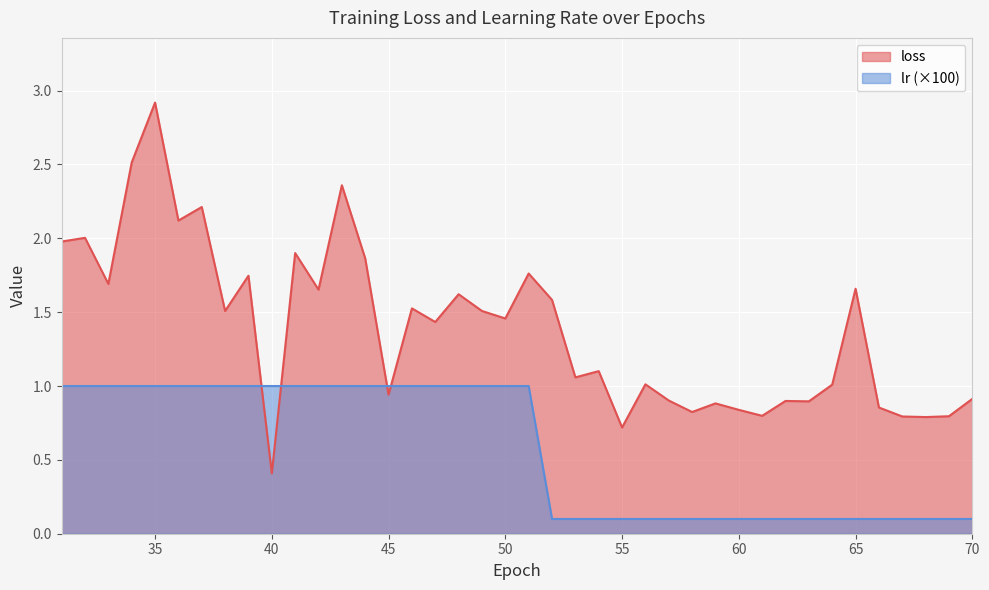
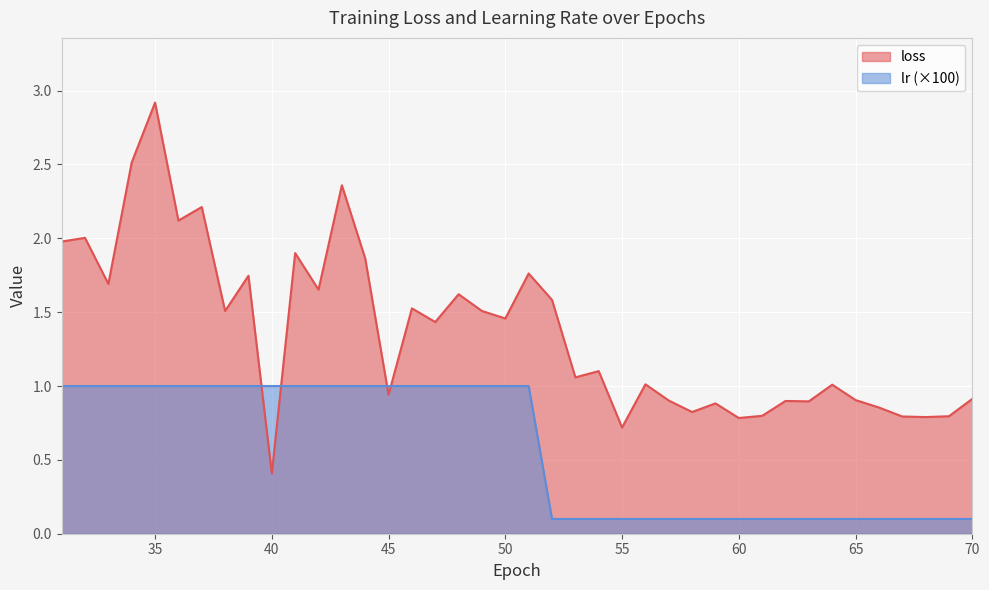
loss, 60: 0.84 -> 0.78
loss, 65: 1.66 -> 0.90
